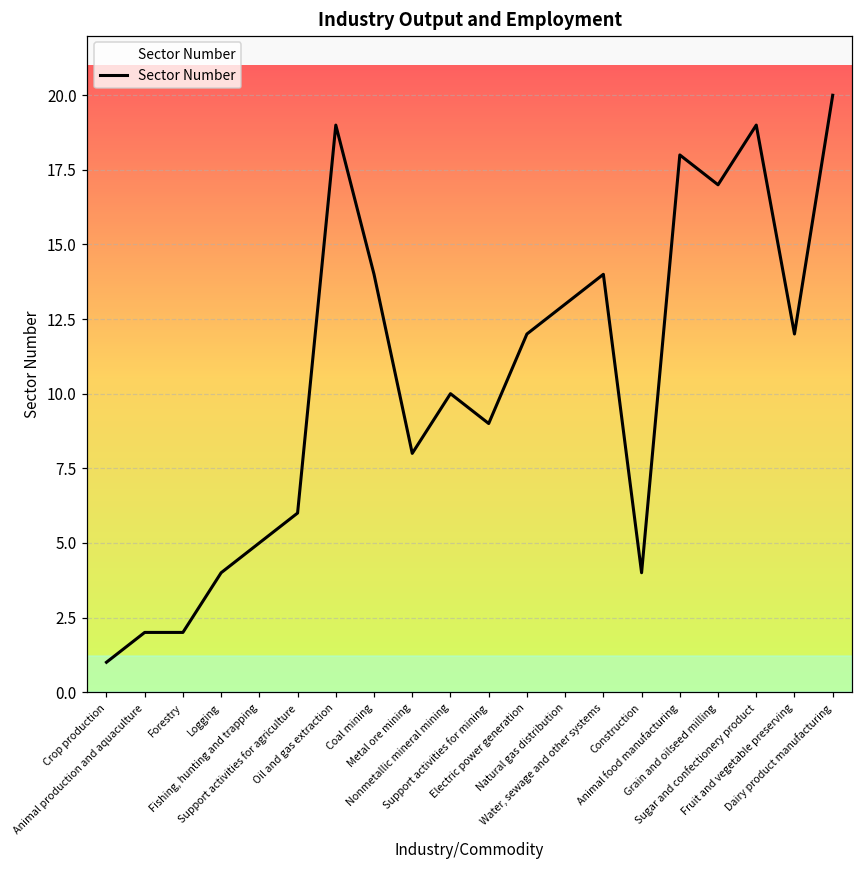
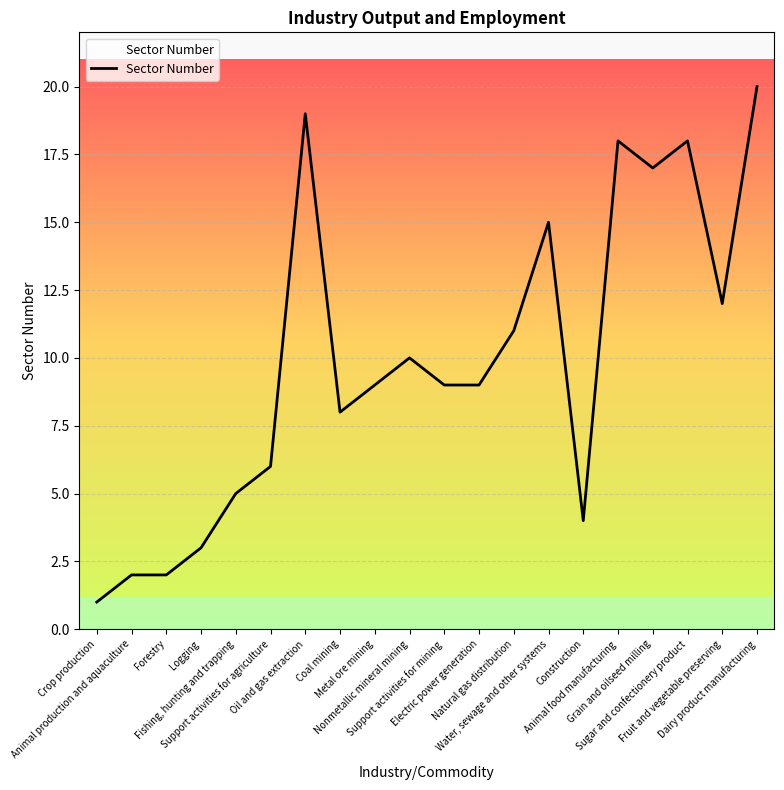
Logging: 4 -> 3
Coal mining: 14 -> 8
Metal ore mining: 8 -> 9
Electric power generation: 12 -> 9
Natural gas distribution: 13 -> 11
Water, sewage and other systems: 14 -> 15
Sugar and confectionery product: 19 -> 18
